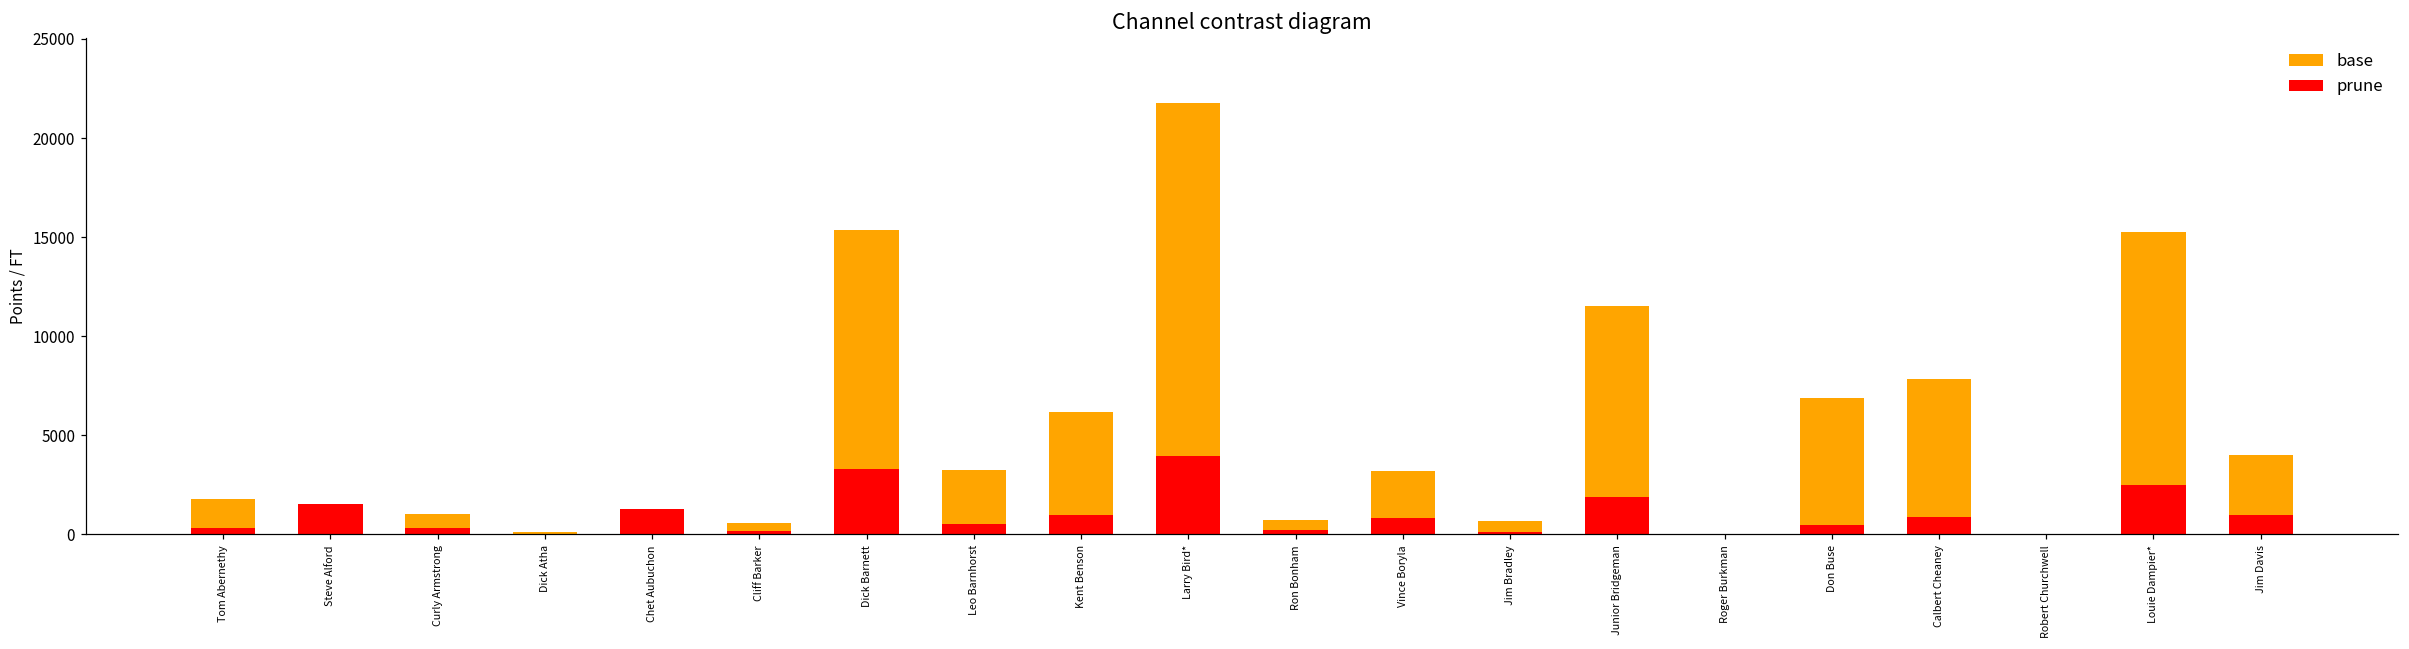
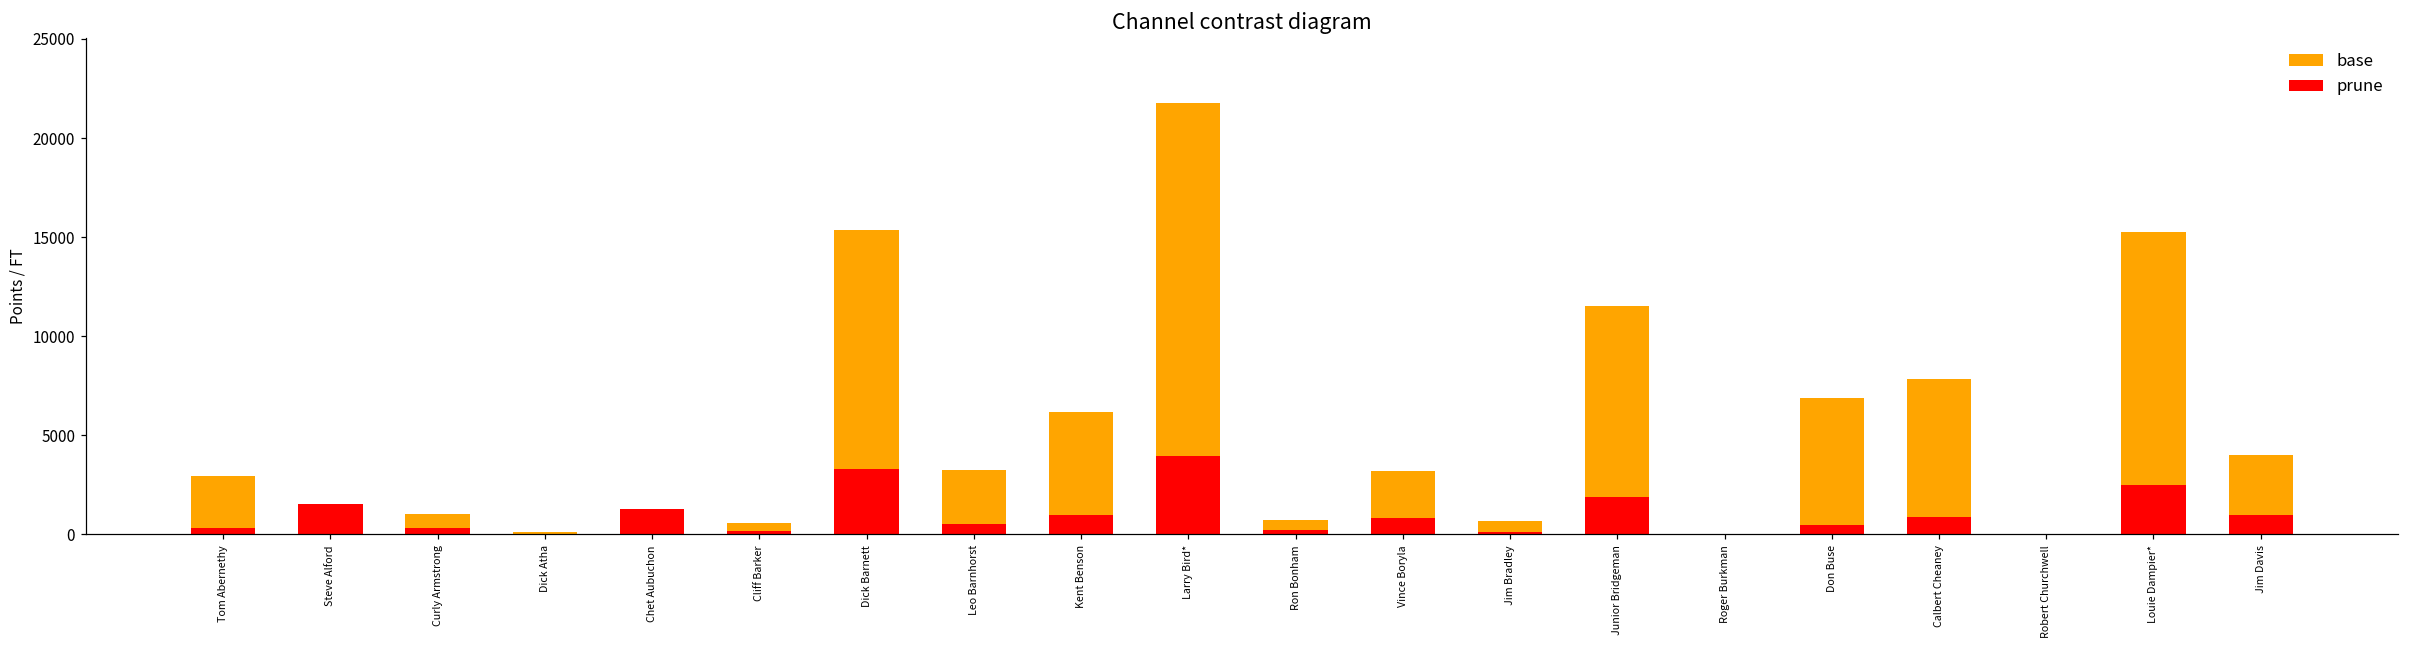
base, Tom Abernethy: 1800 -> 2900
